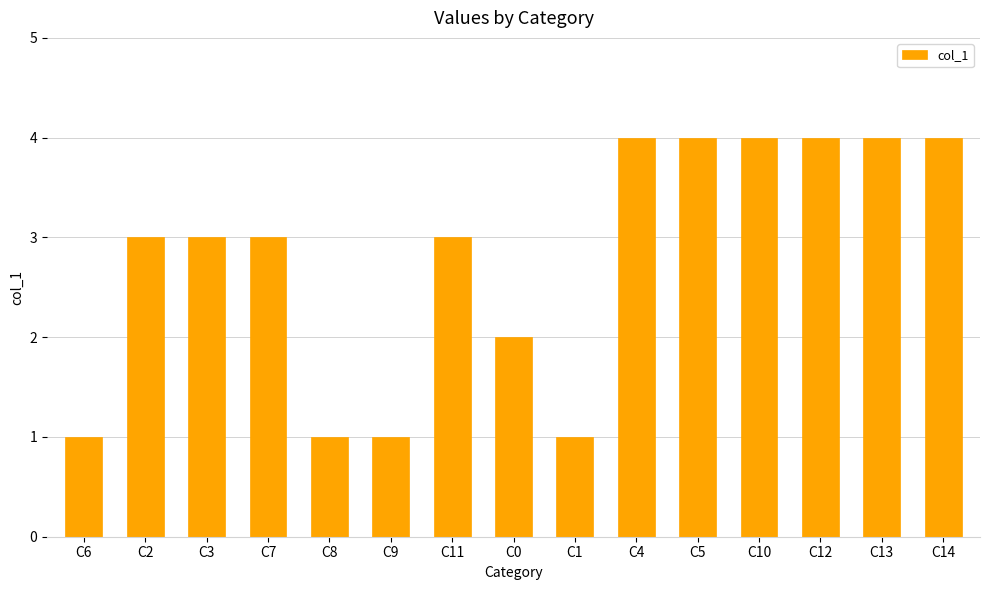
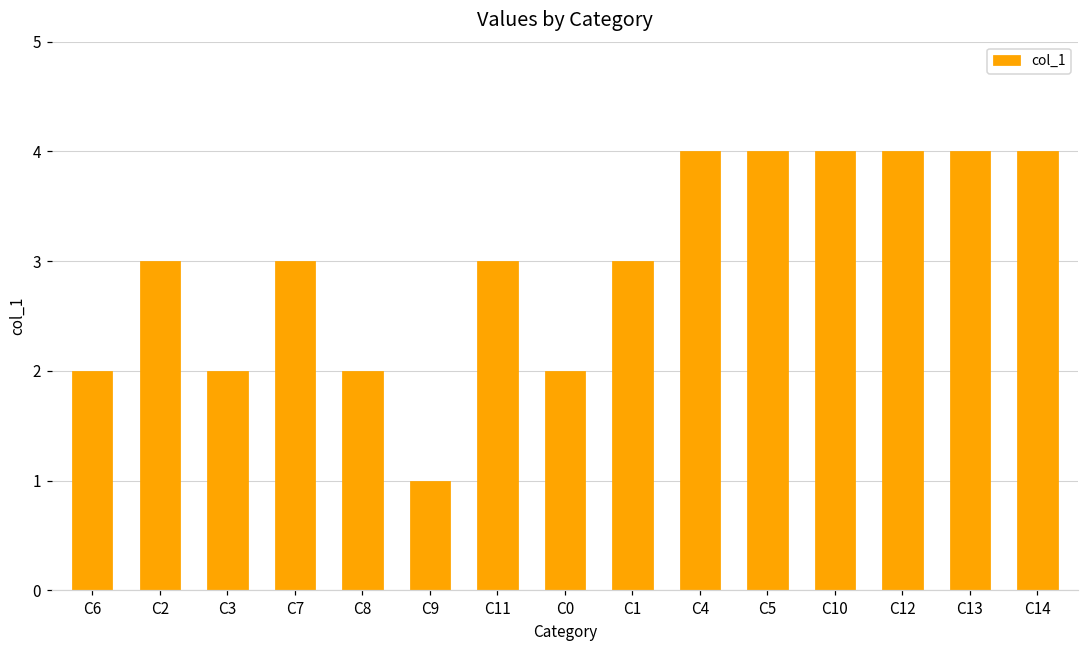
C6: 1 -> 2
C3: 3 -> 2
C8: 1 -> 2
C1: 1 -> 3
